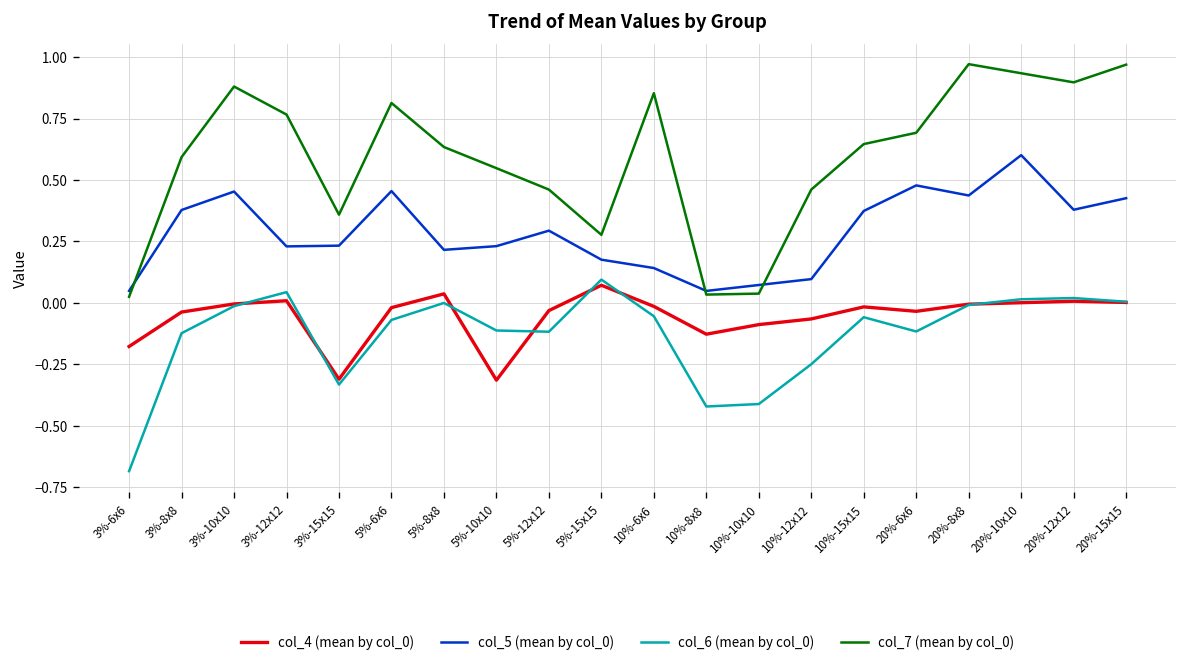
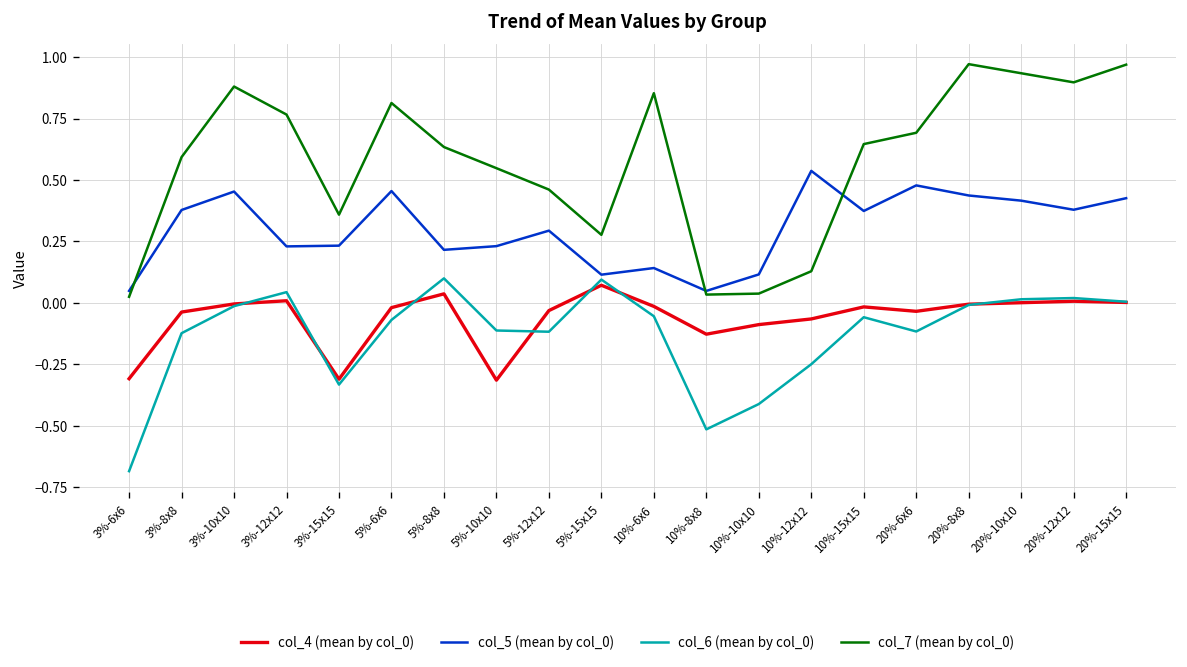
col_4 (mean by col_0), 3%-6x6: -0.18 -> -0.31
col_6 (mean by col_0), 5%-8x8: 0.0 -> 0.1
col_5 (mean by col_0), 5%-15x15: 0.18 -> 0.12
col_6 (mean by col_0), 10%-8x8: -0.42 -> -0.51
col_5 (mean by col_0), 10%-10x10: 0.07 -> 0.12
col_5 (mean by col_0), 10%-12x12: 0.10 -> 0.54
col_7 (mean by col_0), 10%-12x12: 0.46 -> 0.13
col_5 (mean by col_0), 20%-10x10: 0.60 -> 0.42
